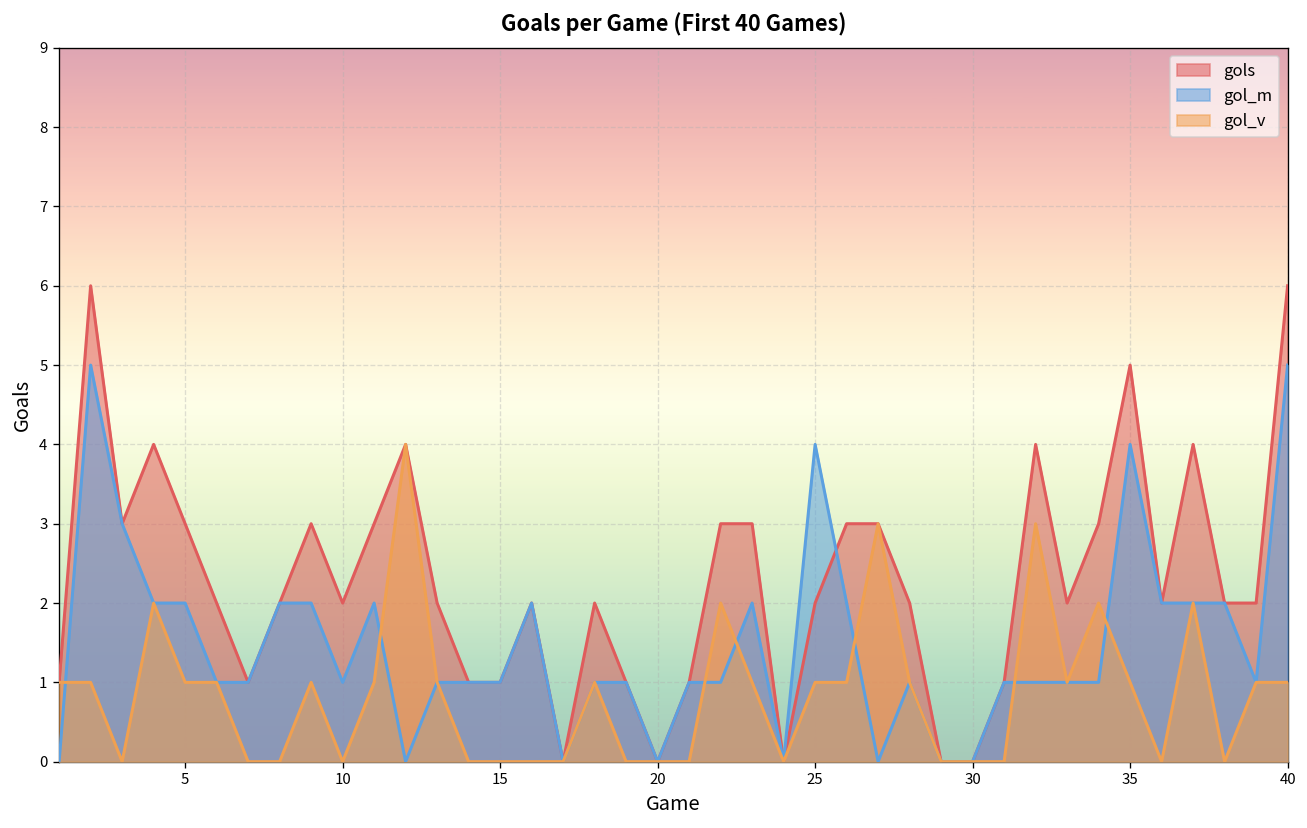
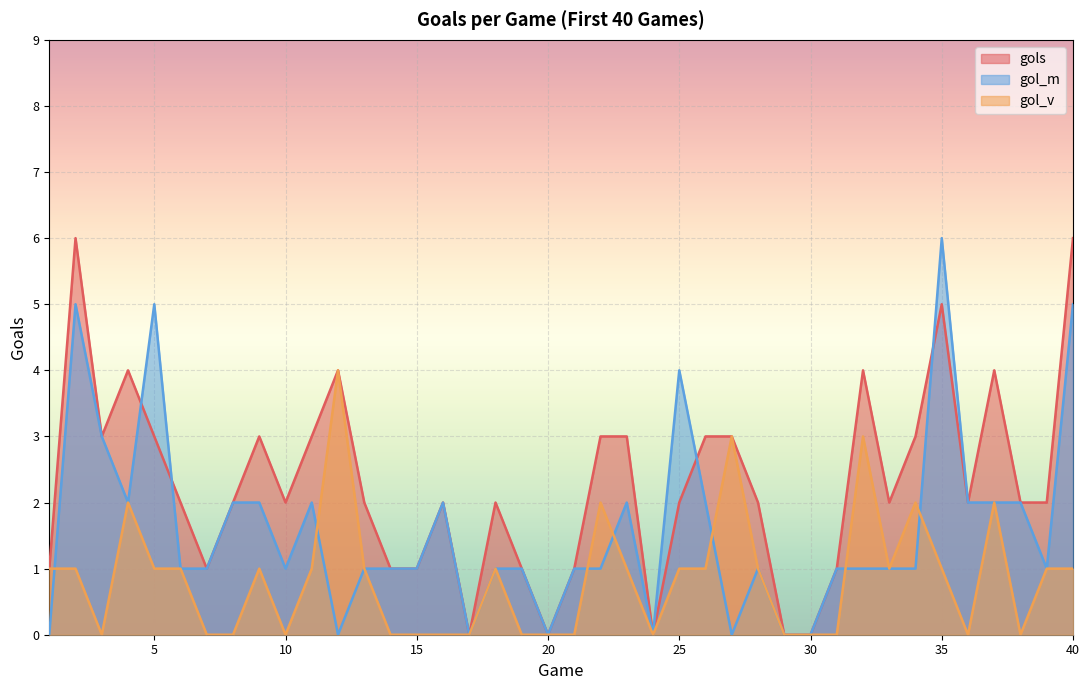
gol_m, 5: 2 -> 5
gol_m, 35: 4 -> 6
